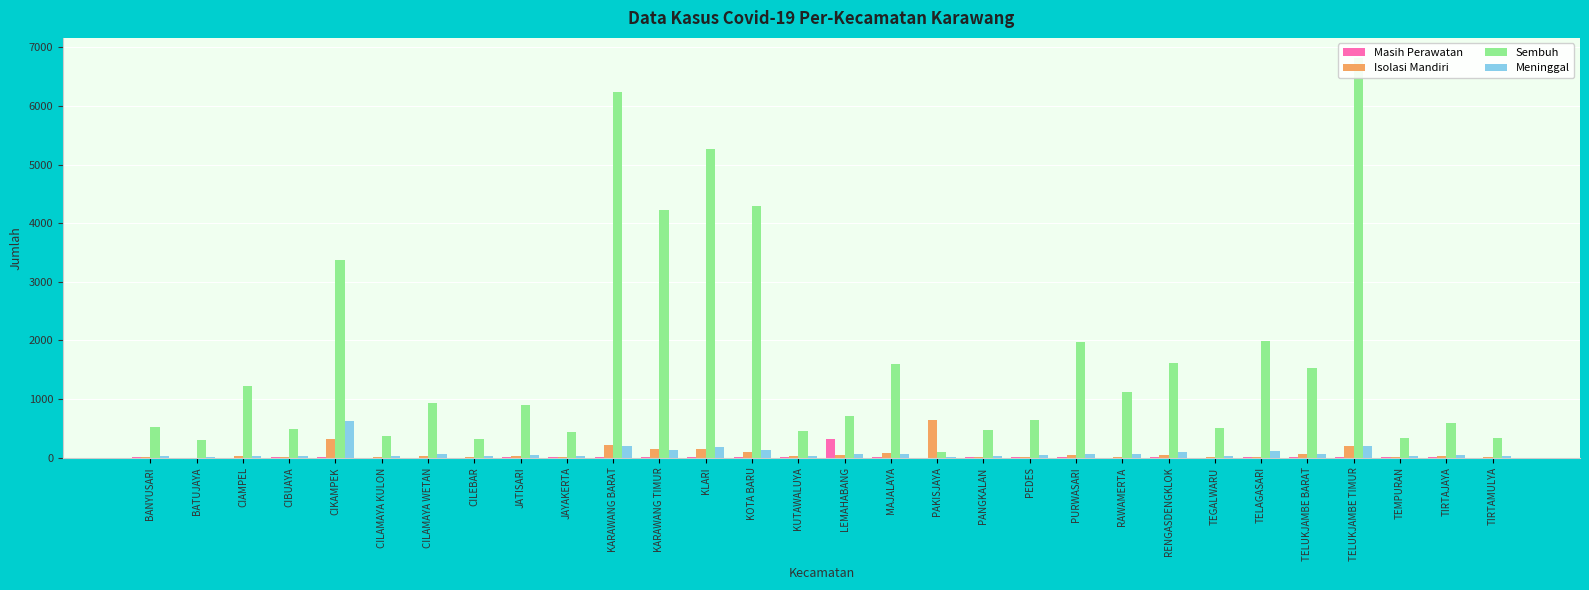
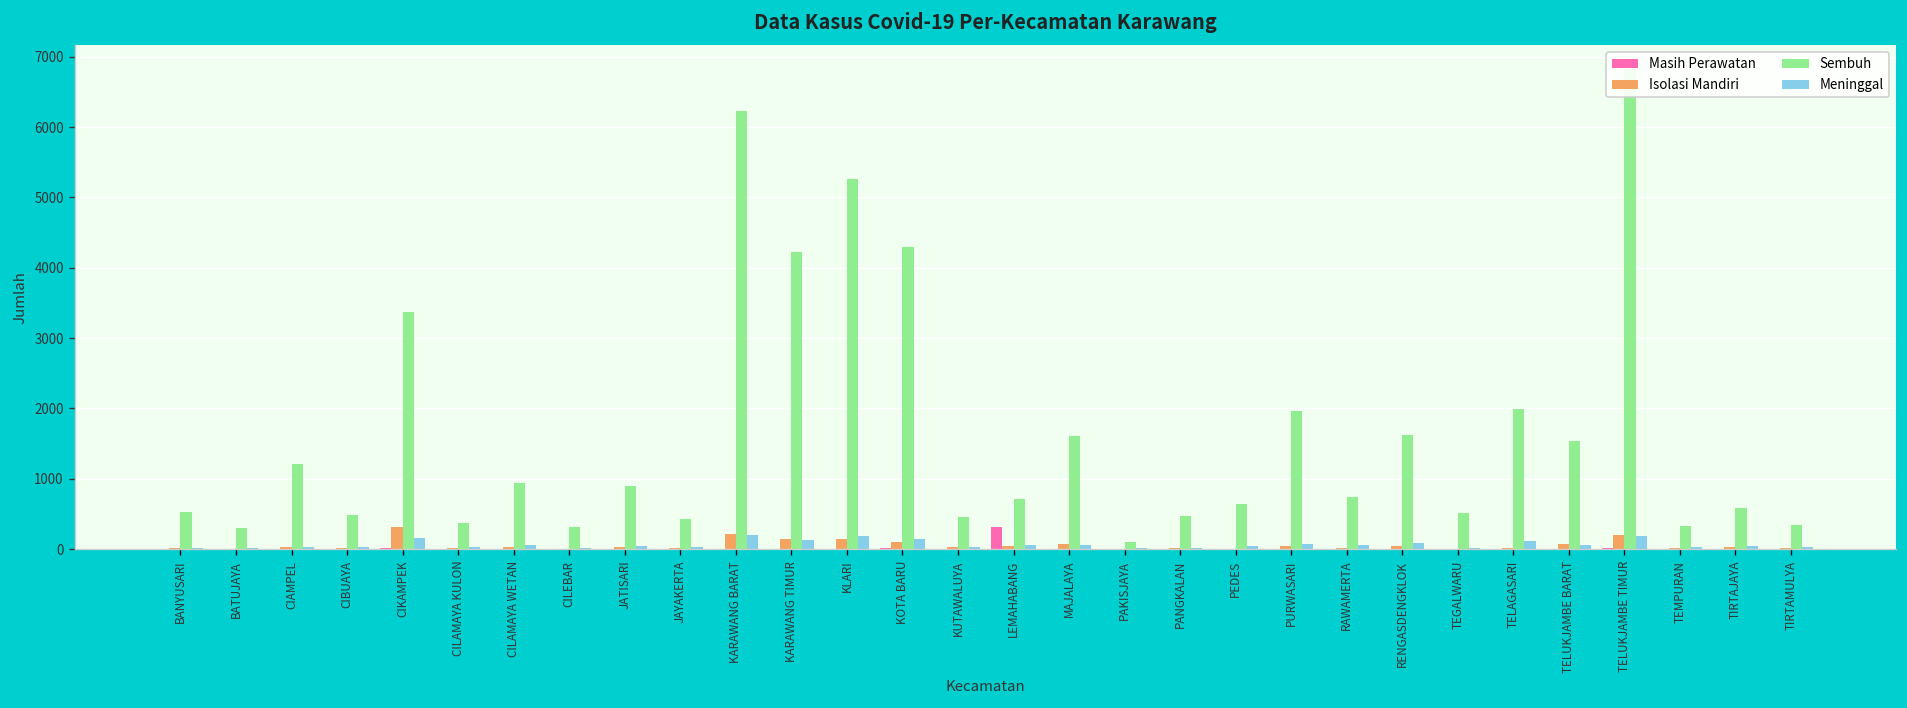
Meninggal, CIKAMPEK: 600 -> 200
Isolasi Mandiri, PAKISJAYA: 600 -> 0
Sembuh, RAWAMERTA: 1100 -> 700
